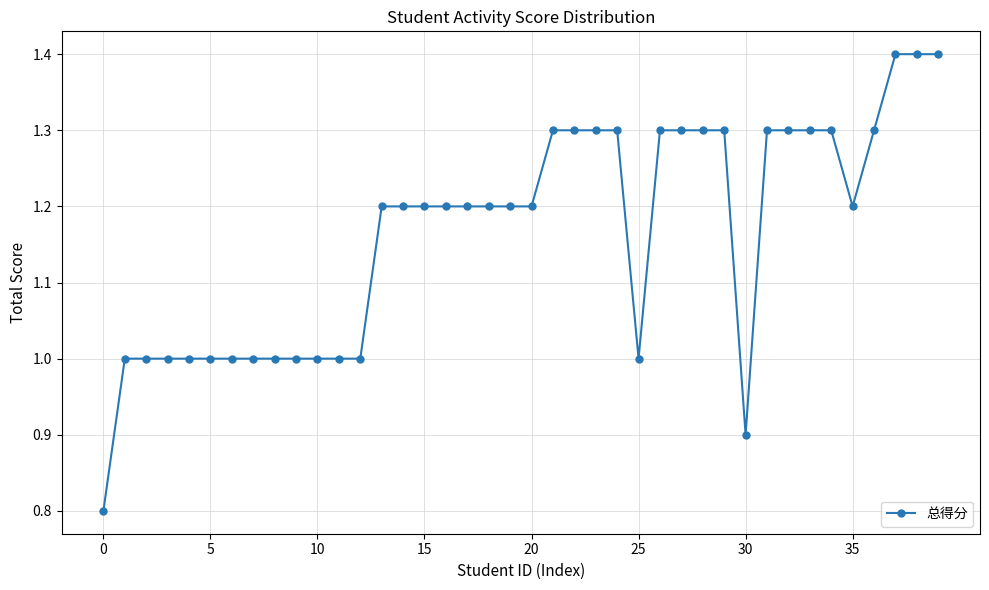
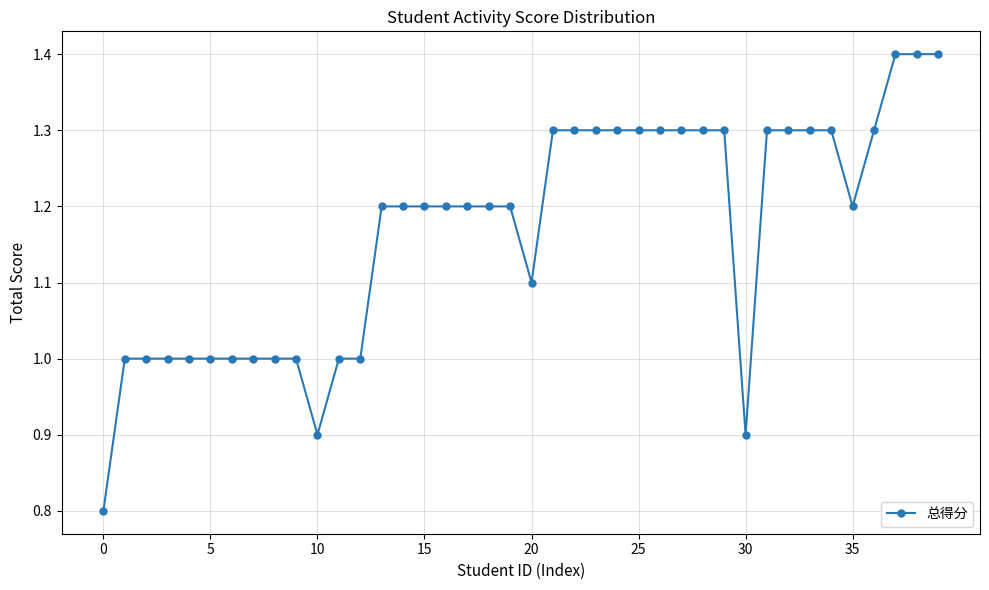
10: 1.0 -> 0.9
20: 1.2 -> 1.1
25: 1.0 -> 1.3
